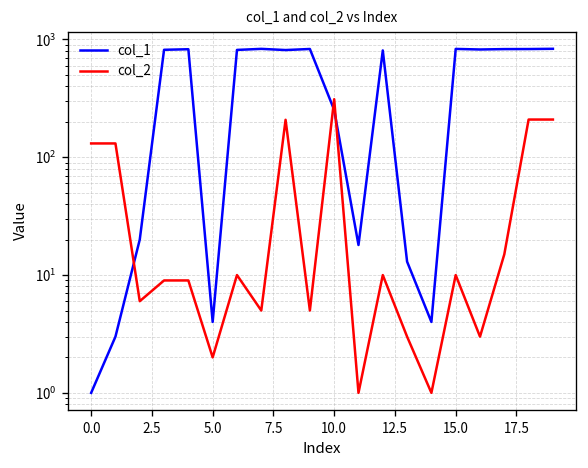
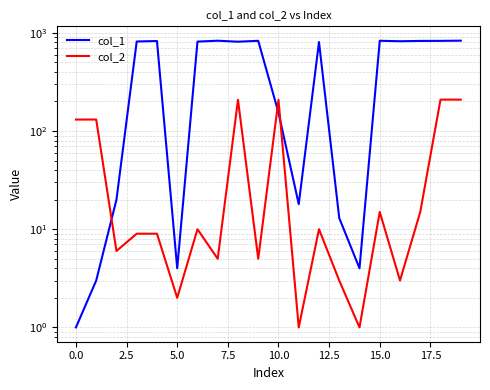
col_1, 10.0: 250 -> 150
col_2, 10.0: 310 -> 210
col_2, 15.0: 10 -> 15
